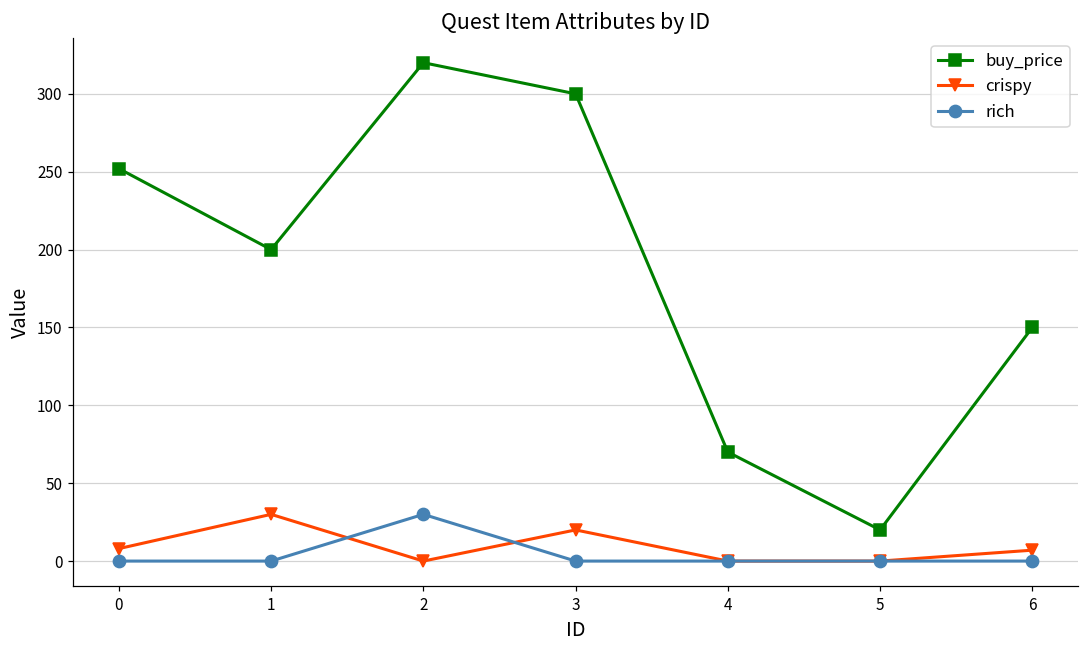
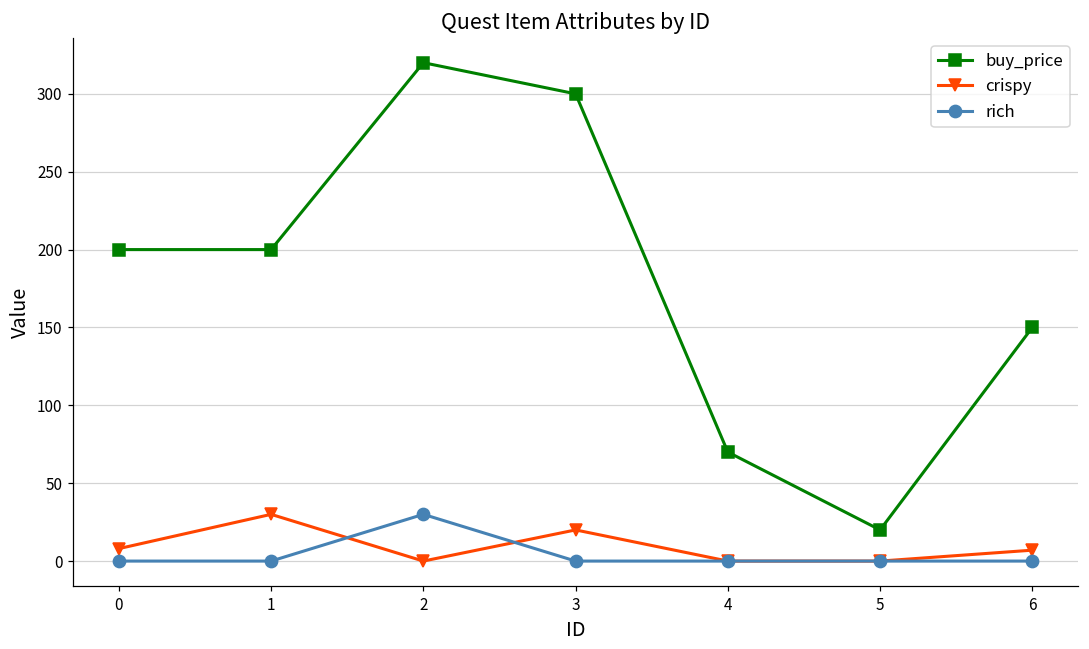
buy_price, 0: 252 -> 200
